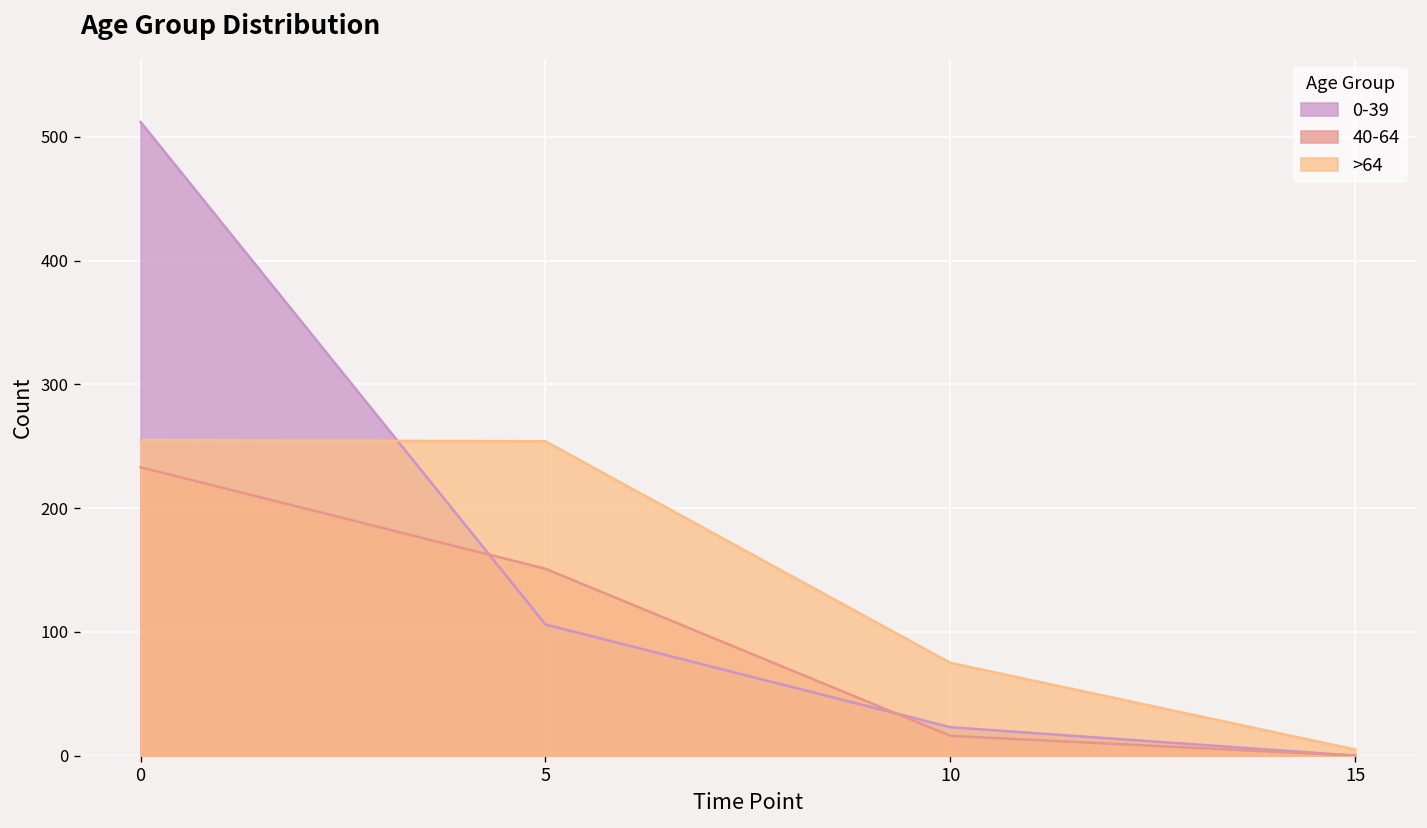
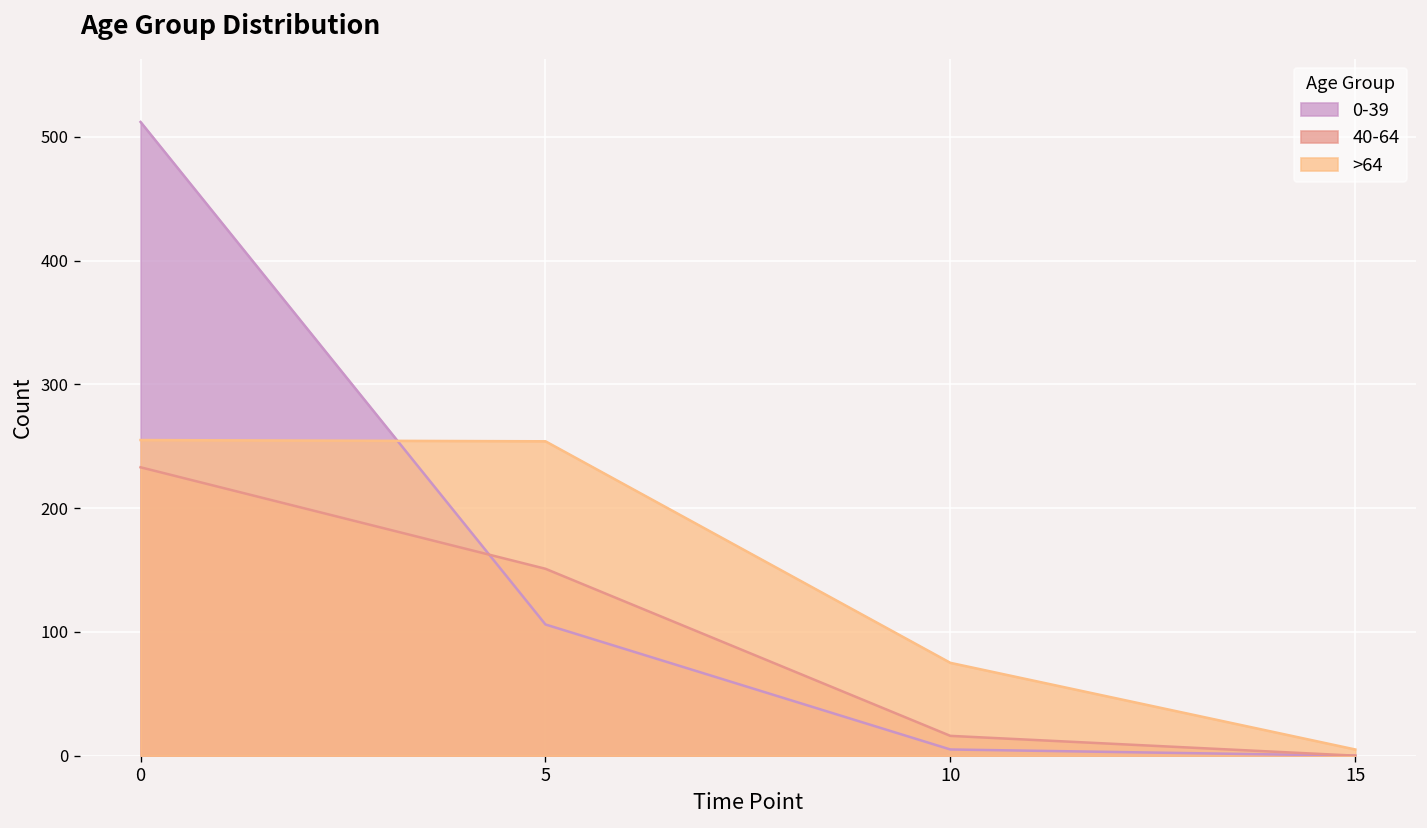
0-39, 10: 23 -> 5
